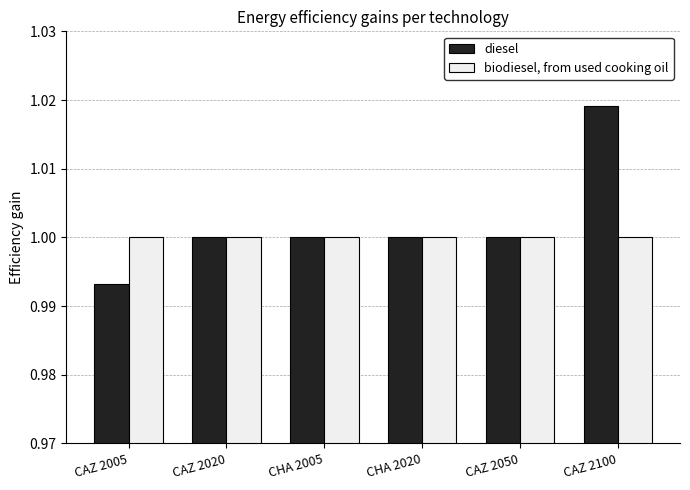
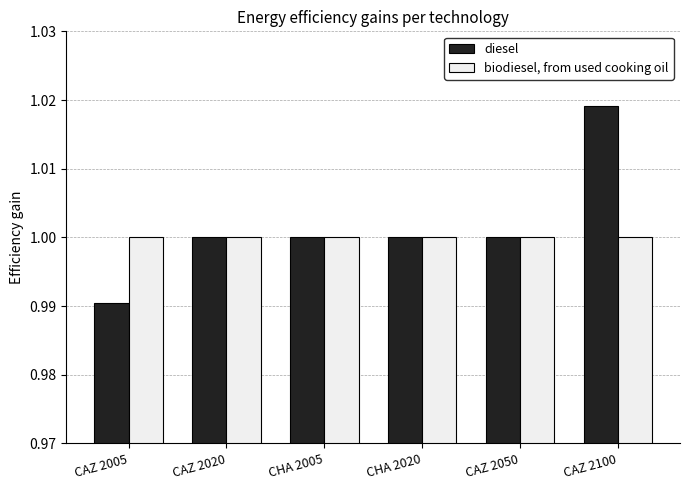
diesel, CAZ 2005: 0.993 -> 0.990
